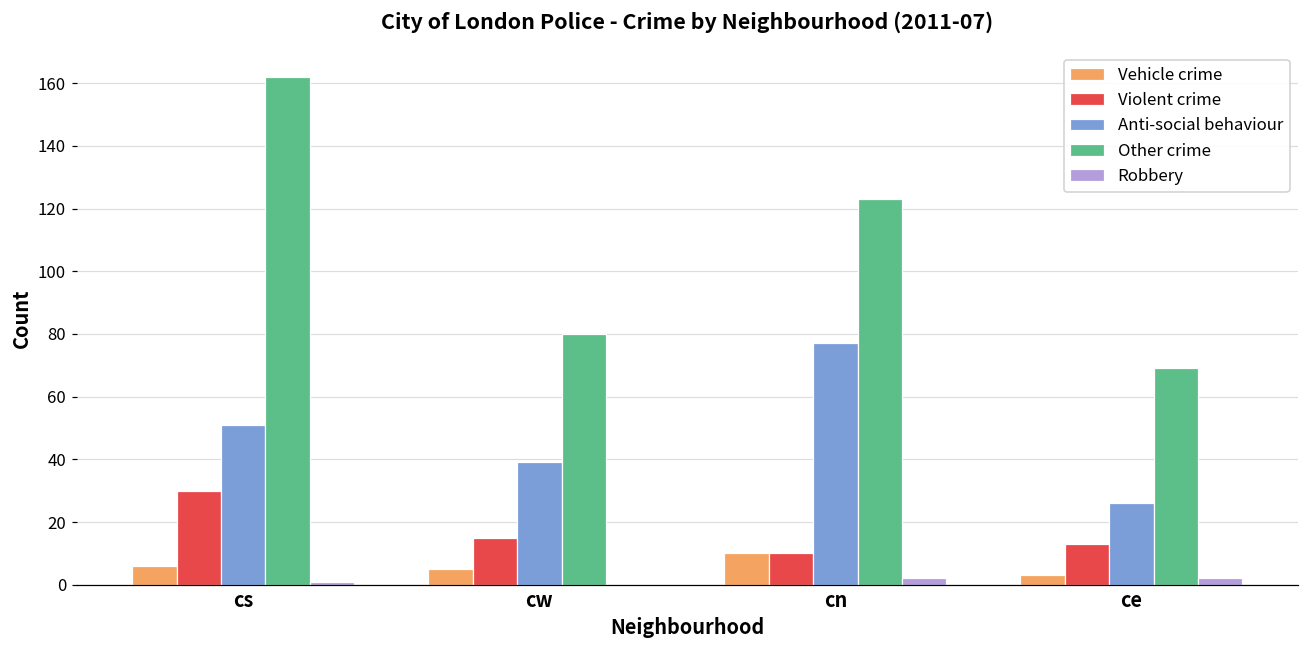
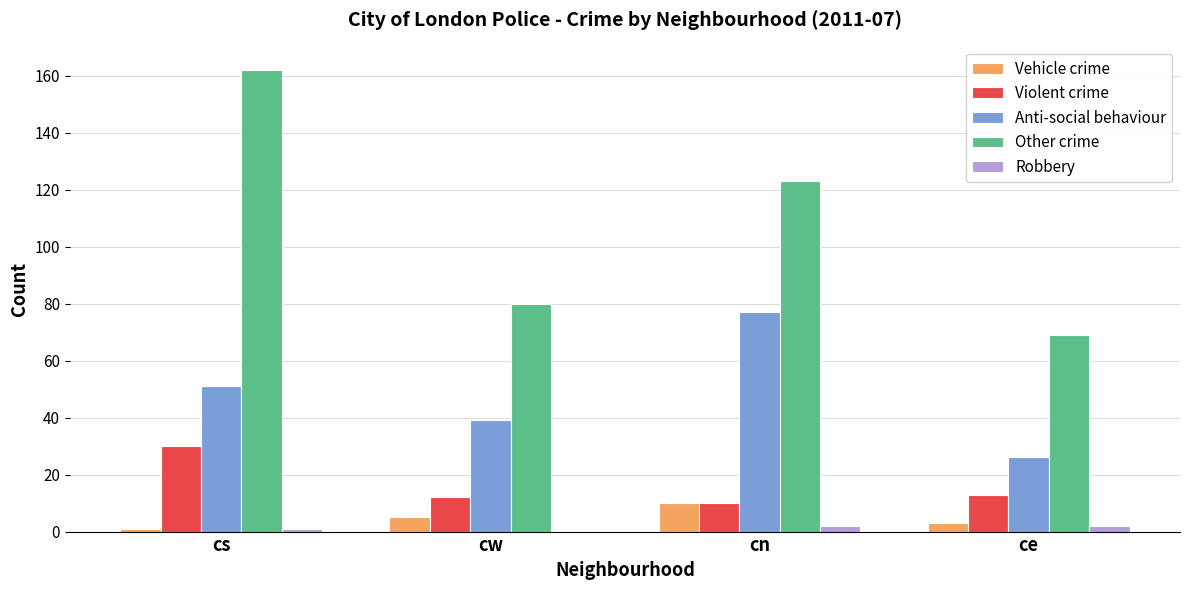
Vehicle crime, cs: 6 -> 1
Violent crime, cw: 15 -> 12
